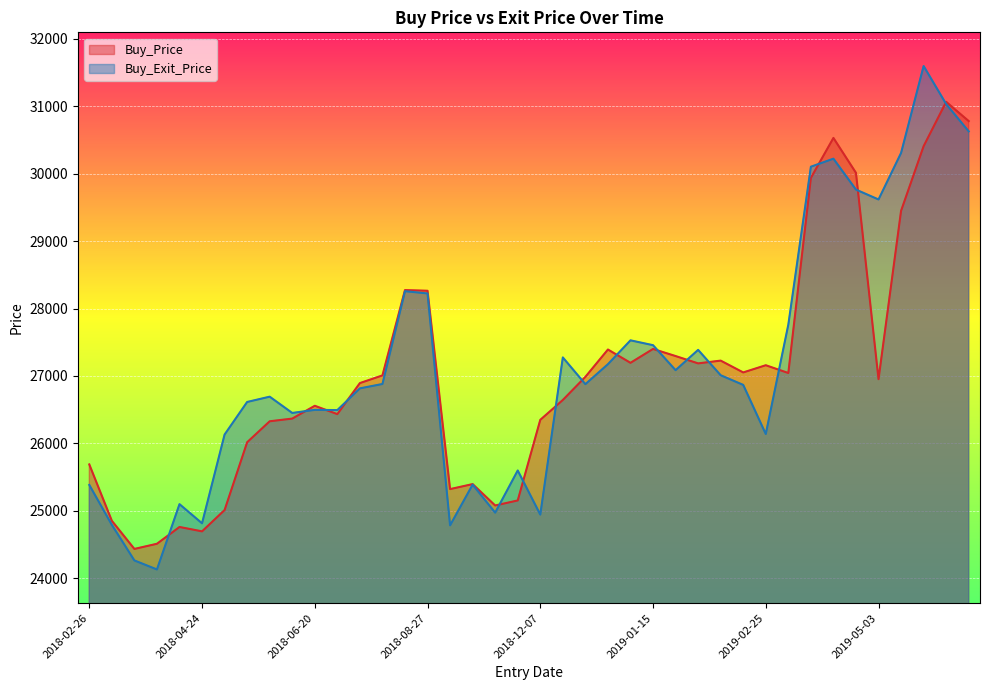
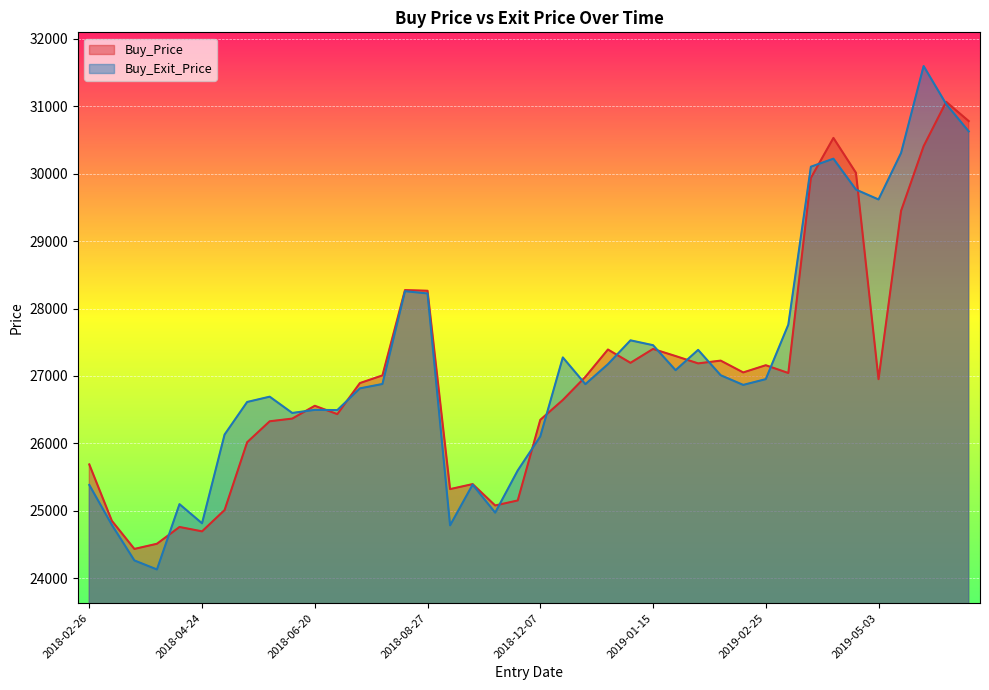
Buy_Exit_Price, 2018-12-07: 24900 -> 26100
Buy_Exit_Price, 2019-02-25: 26100 -> 27000
